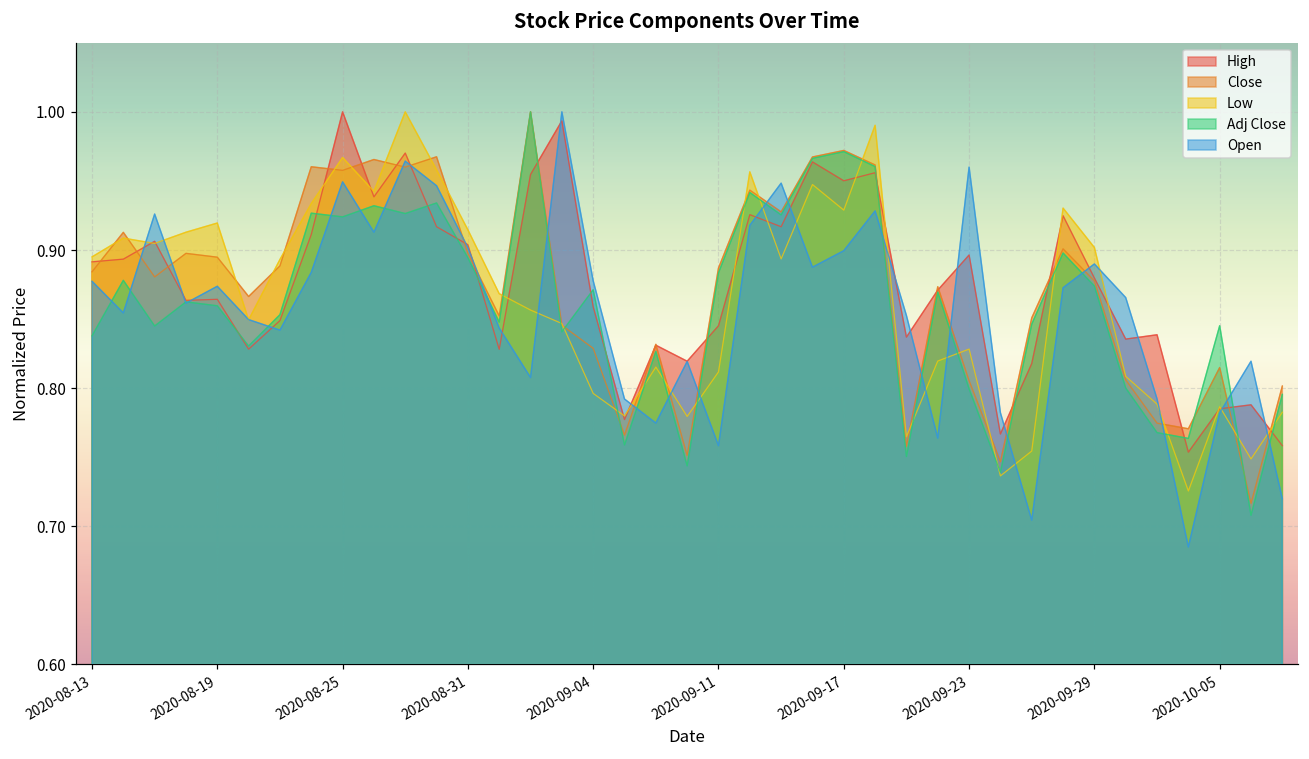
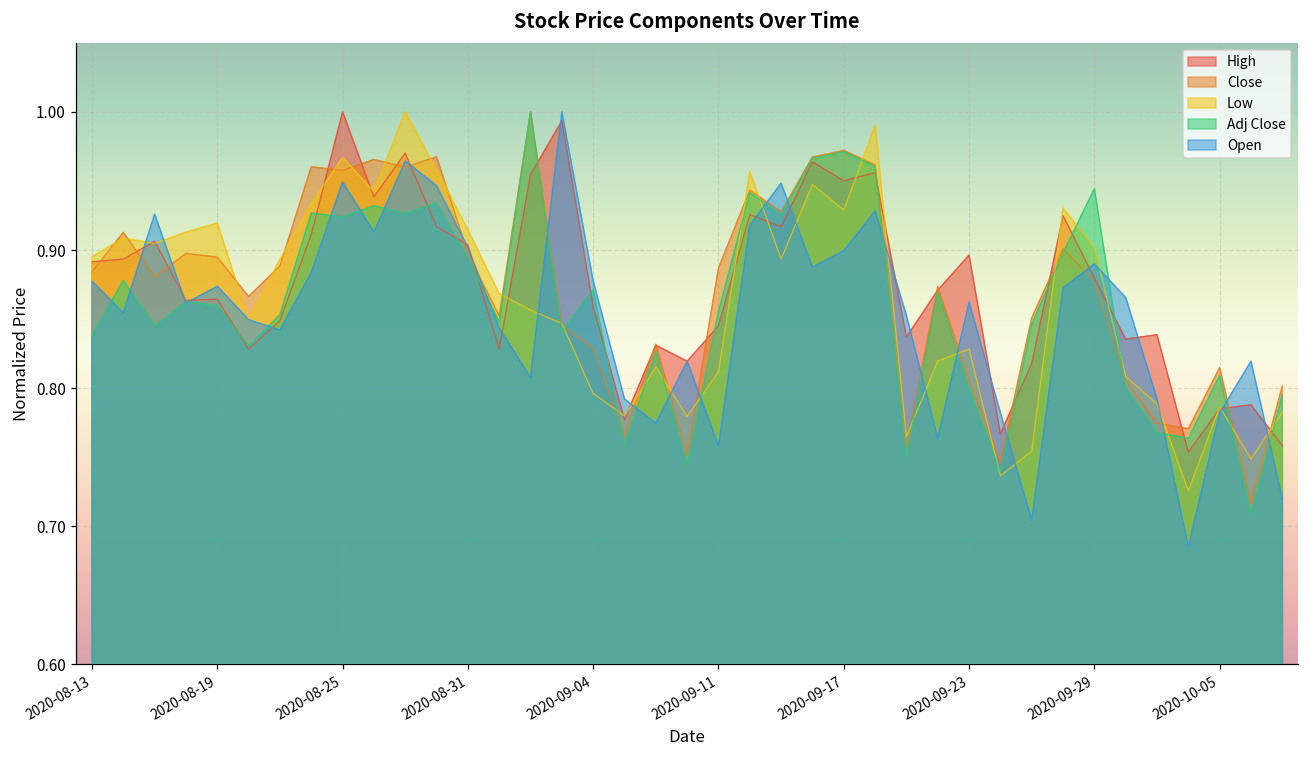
Adj Close, 2020-09-11: 0.884 -> 0.855
Open, 2020-09-23: 0.960 -> 0.862
Adj Close, 2020-09-29: 0.874 -> 0.944
Adj Close, 2020-10-05: 0.845 -> 0.809
